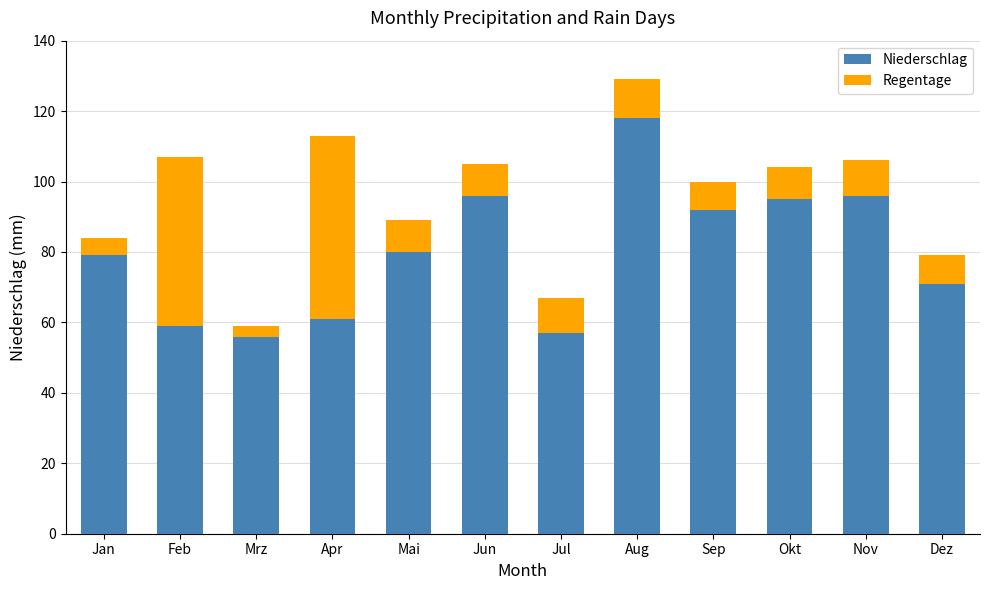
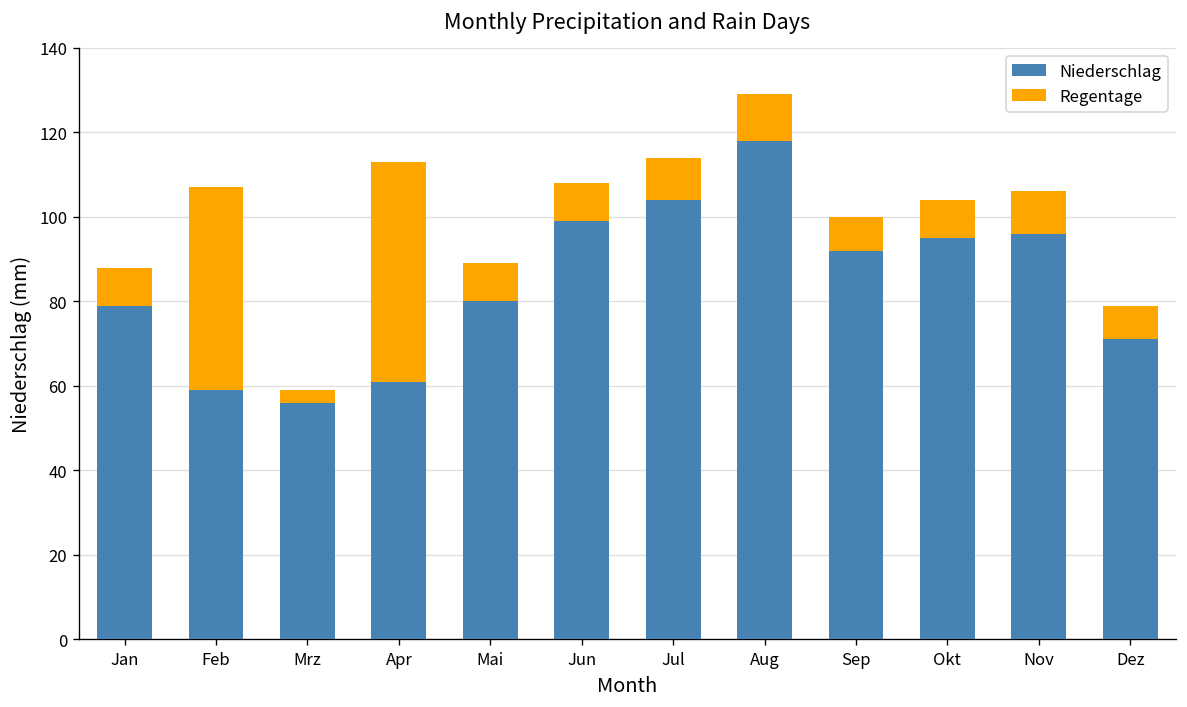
Regentage, Jan: 5 -> 9
Niederschlag, Jun: 96 -> 99
Niederschlag, Jul: 57 -> 104
